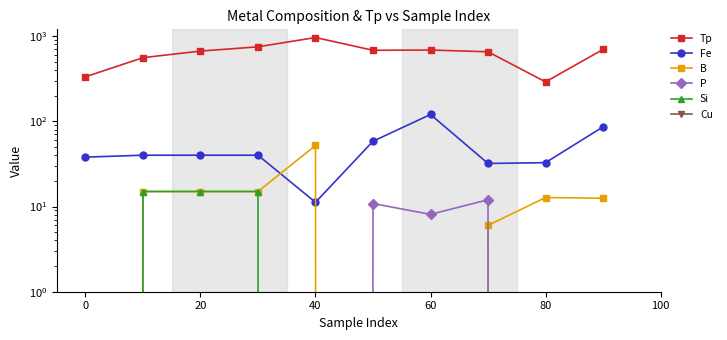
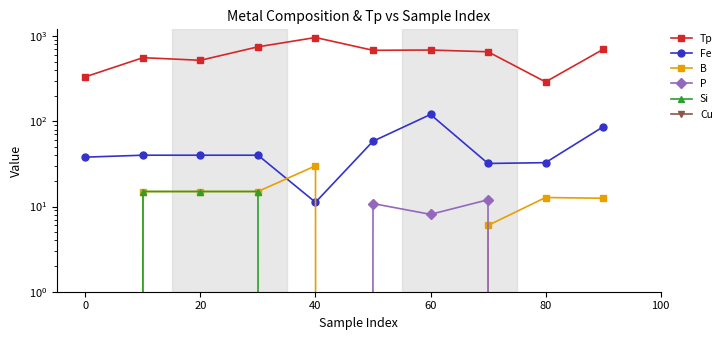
Tp, 20: 700 -> 500
B, 40: 50 -> 30
